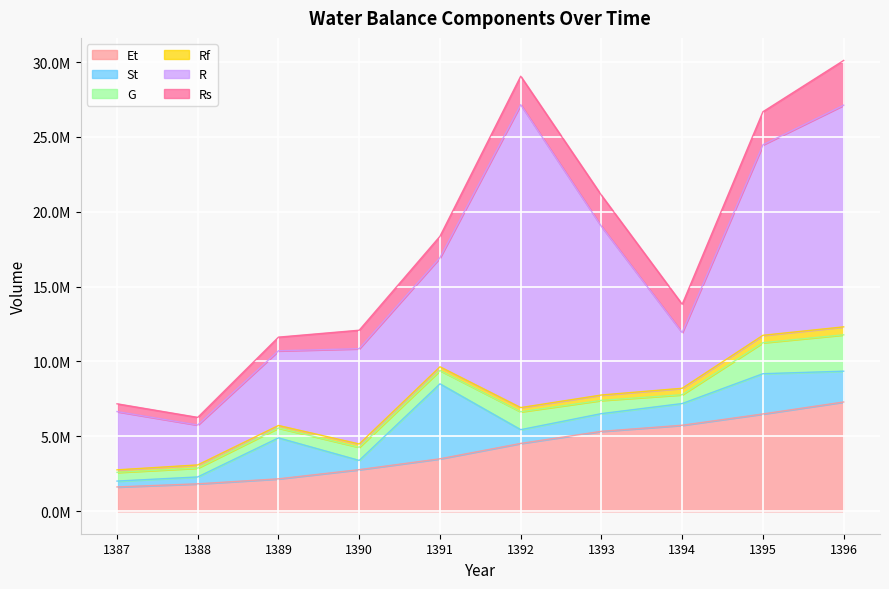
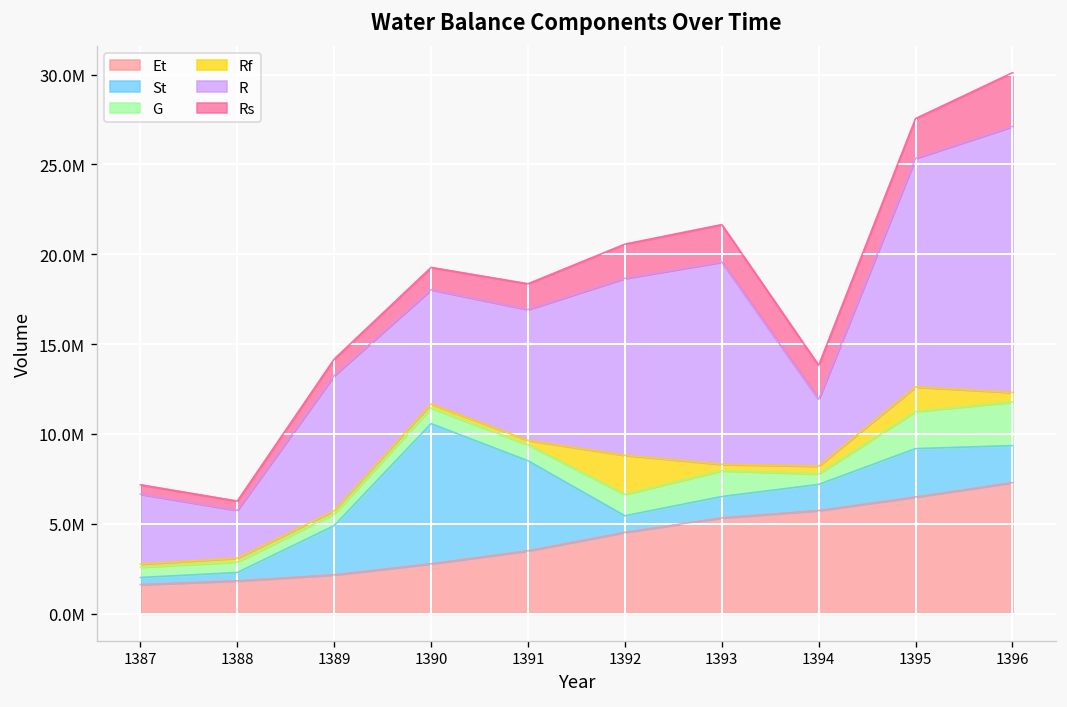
R, 1389: 5000000 -> 7500000
St, 1390: 600000 -> 7800000
Rf, 1392: 300000 -> 2200000
R, 1392: 20200000 -> 9800000
G, 1393: 900000 -> 1400000
Rf, 1395: 500000 -> 1400000
